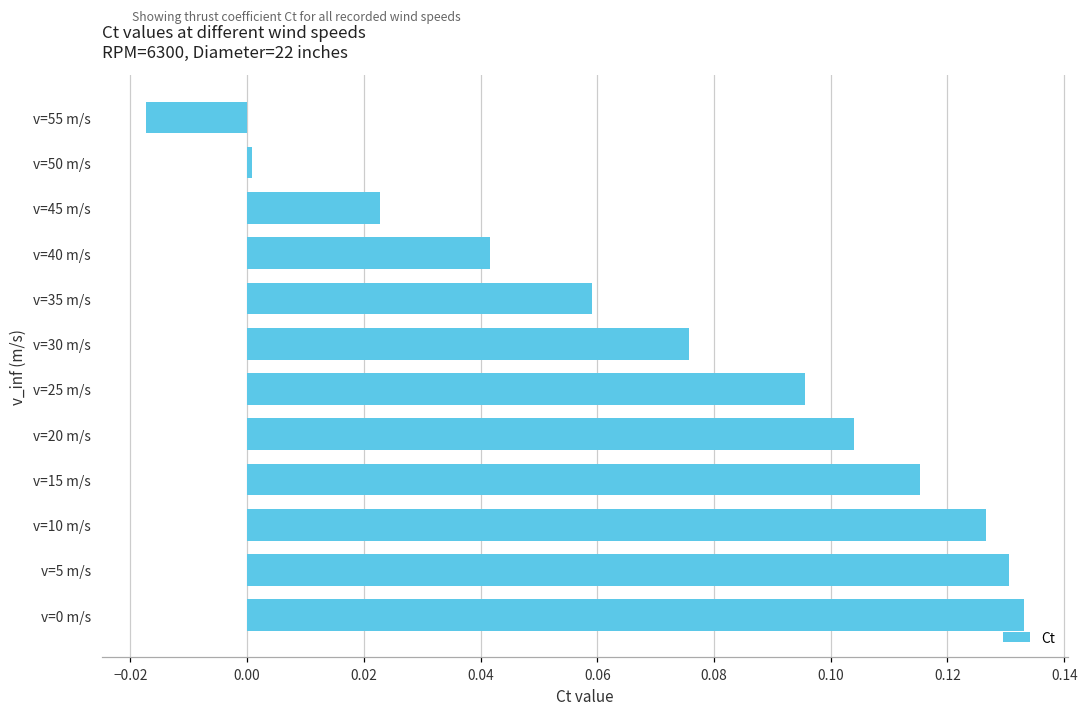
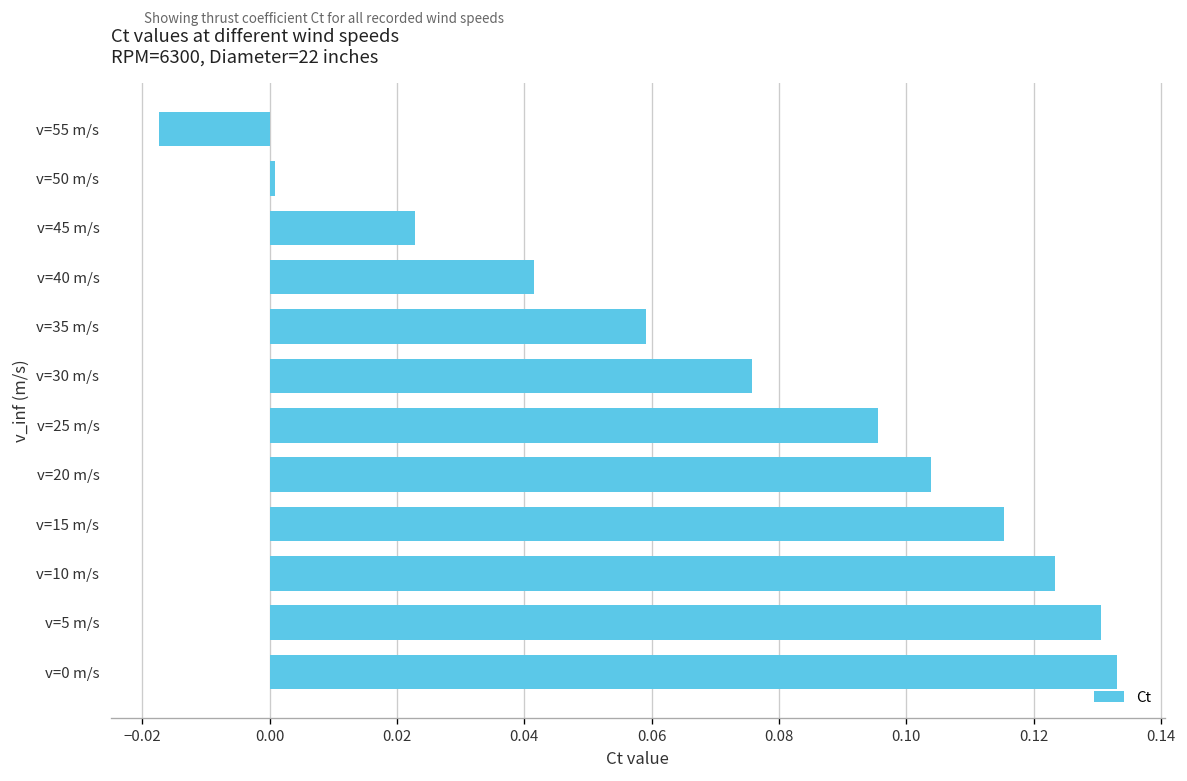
v=10 m/s: 0.127 -> 0.123
